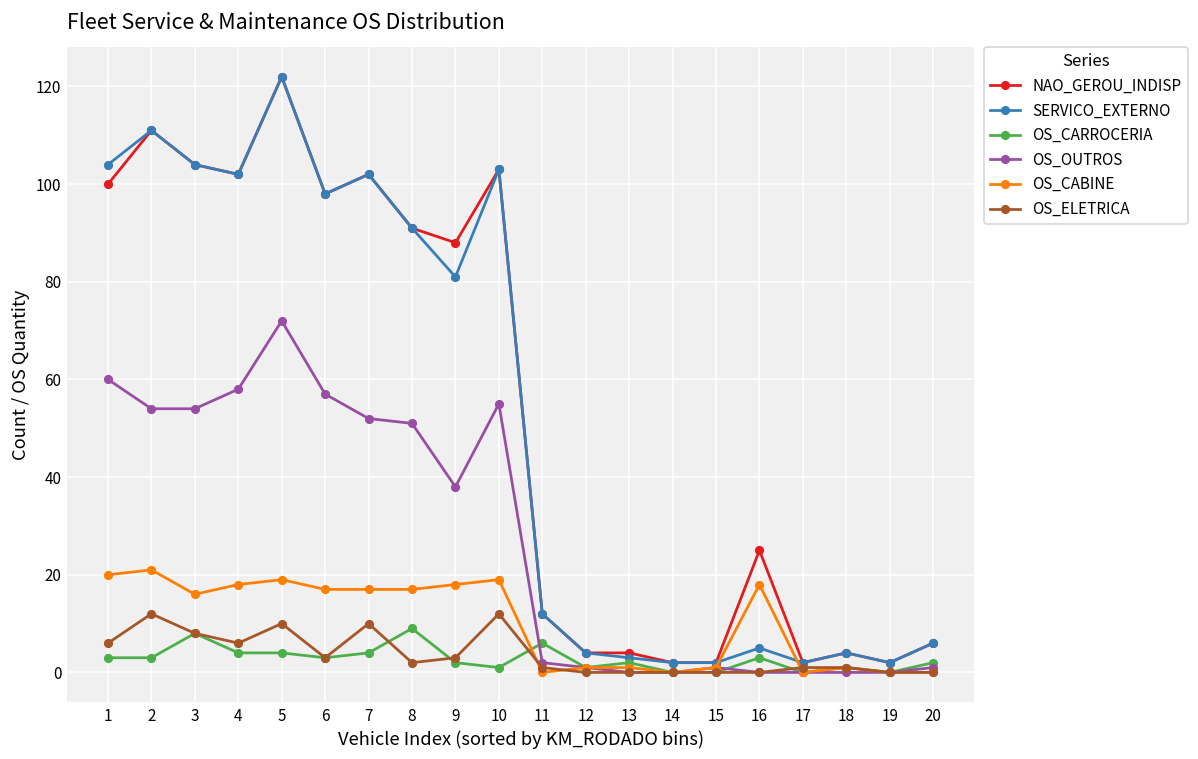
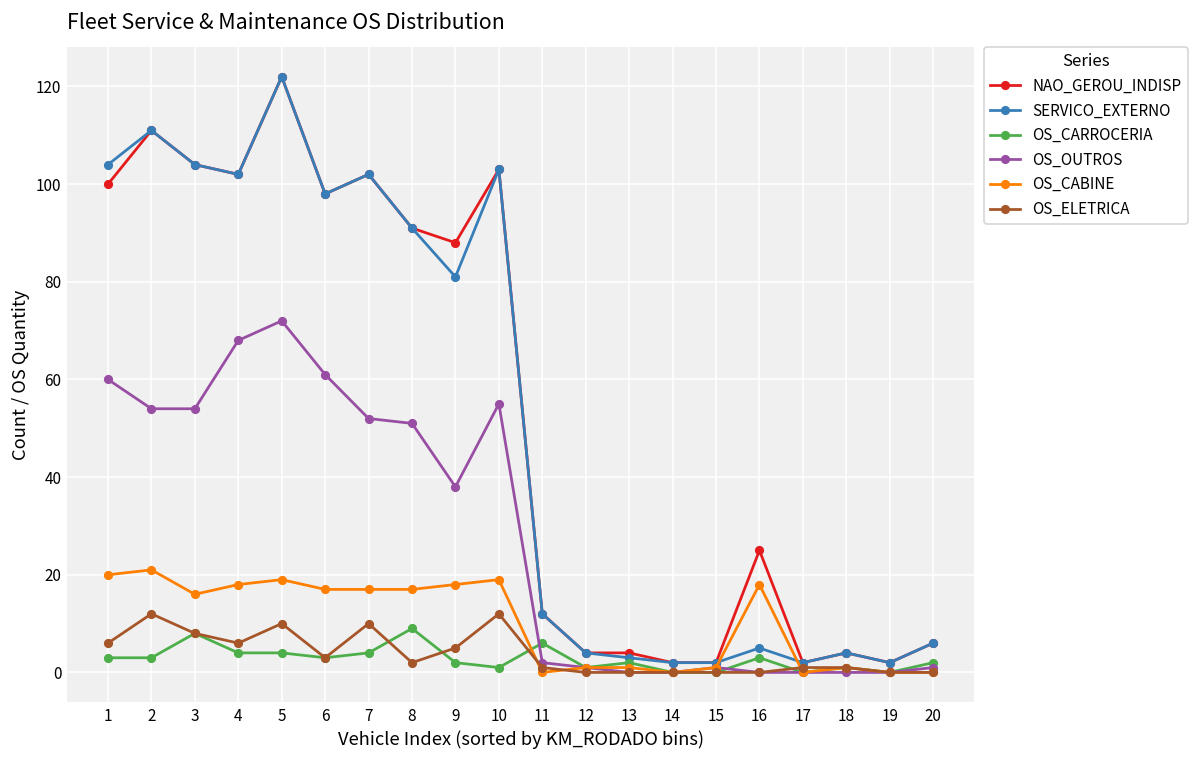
OS_OUTROS, 4: 58 -> 68
OS_OUTROS, 6: 57 -> 61
OS_ELETRICA, 9: 3 -> 5
